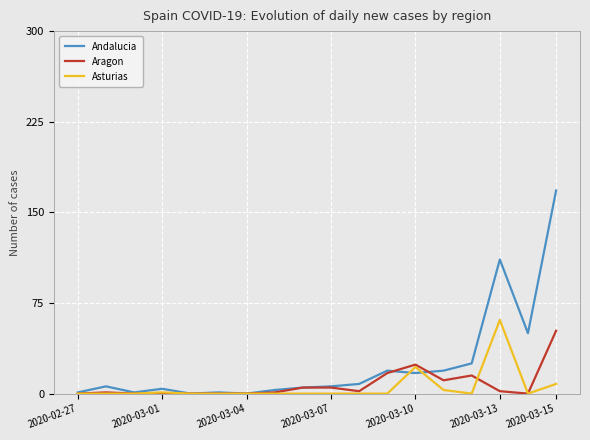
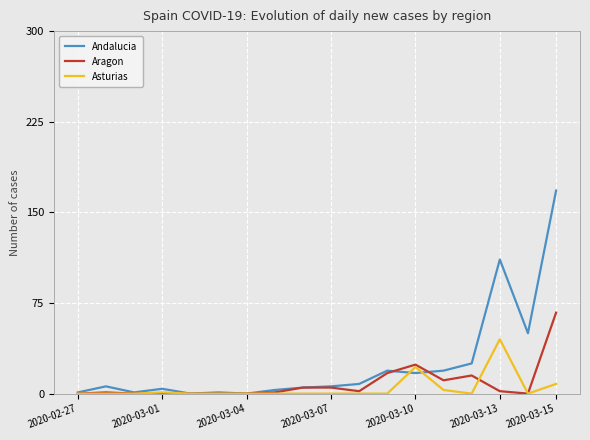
Asturias, 2020-03-13: 61 -> 45
Aragon, 2020-03-15: 52 -> 67
